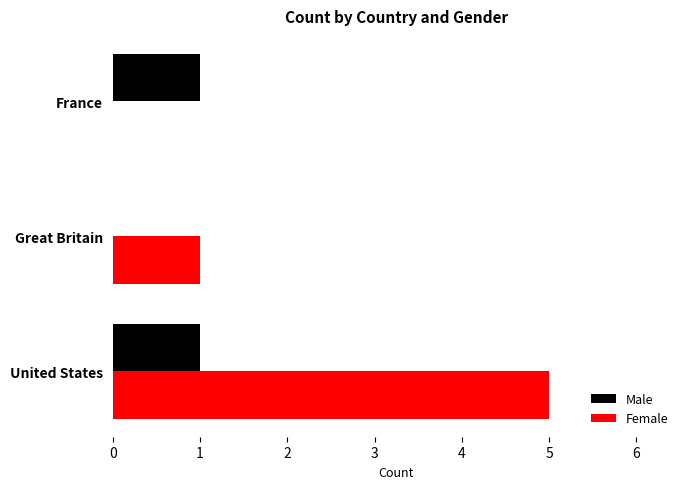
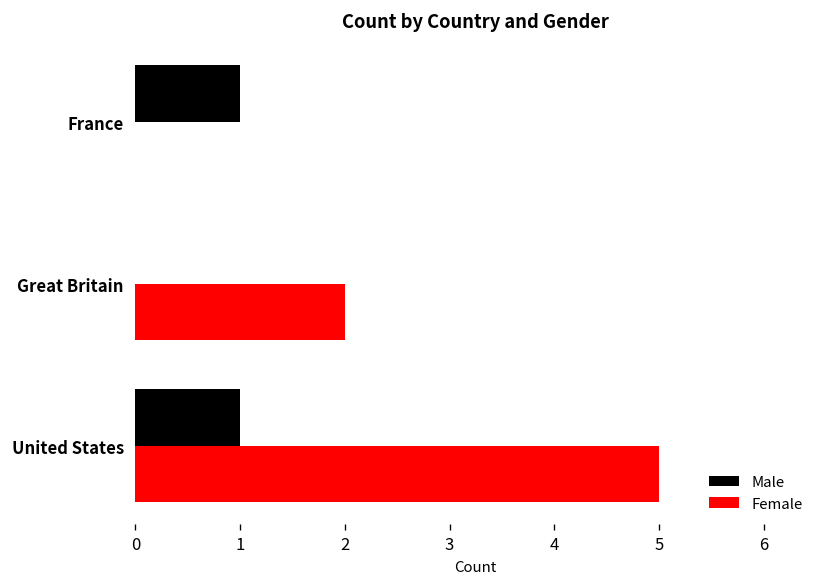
Female, Great Britain: 1 -> 2
